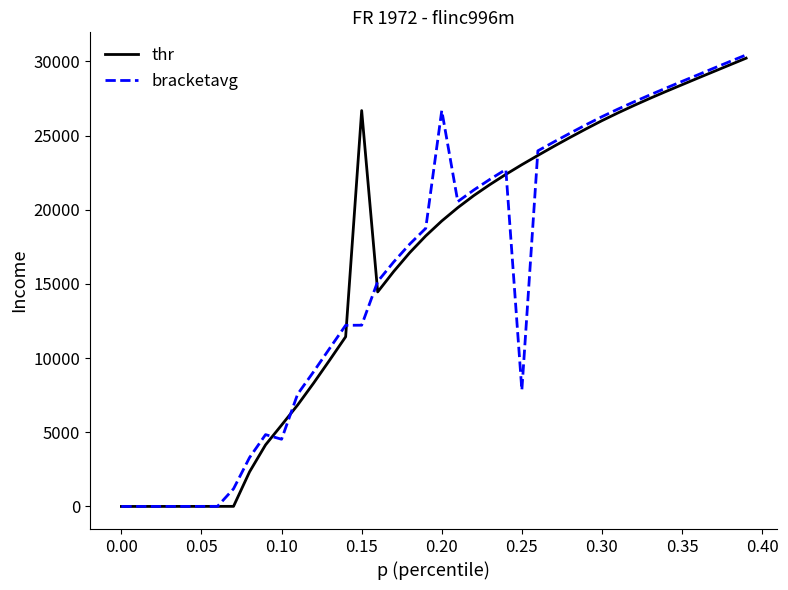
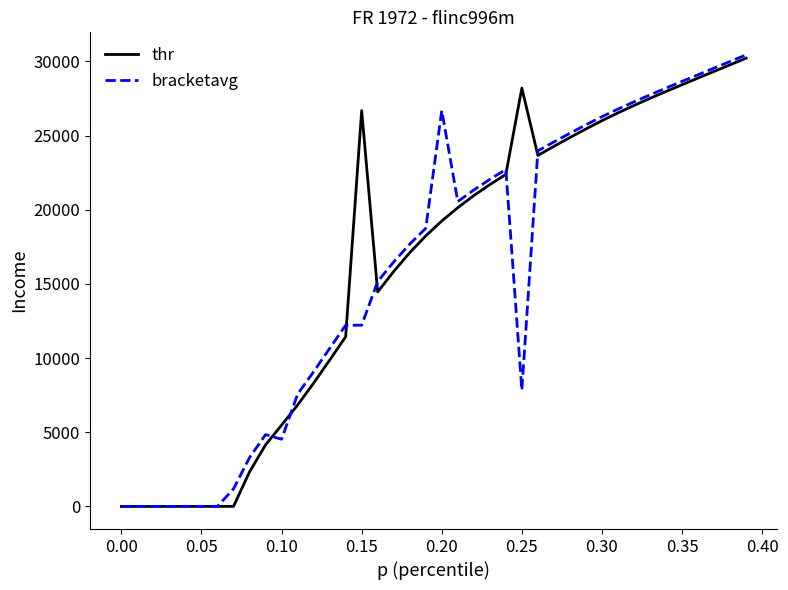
thr, 0.25: 23000 -> 28200
